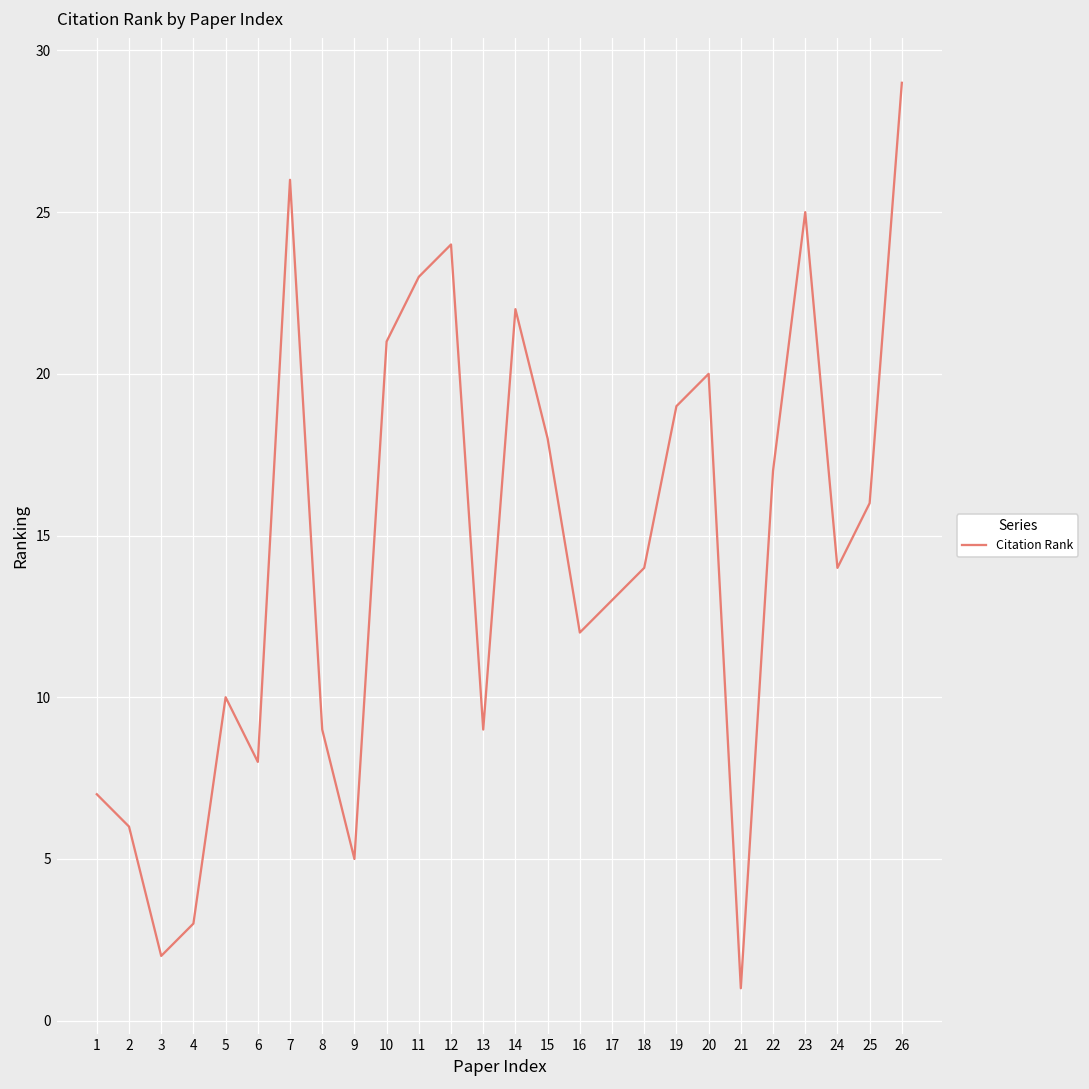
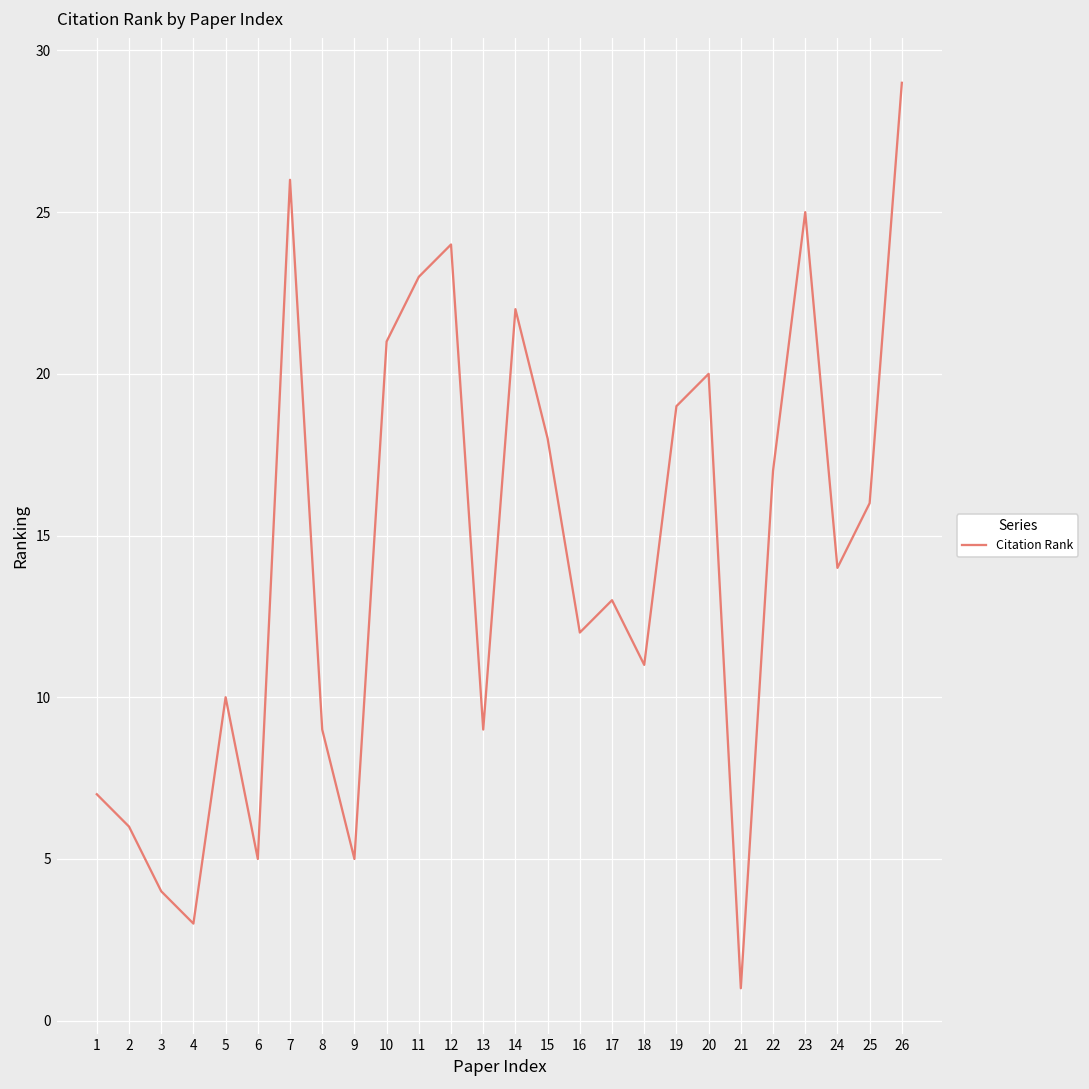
3: 2 -> 4
6: 8 -> 5
18: 14 -> 11
